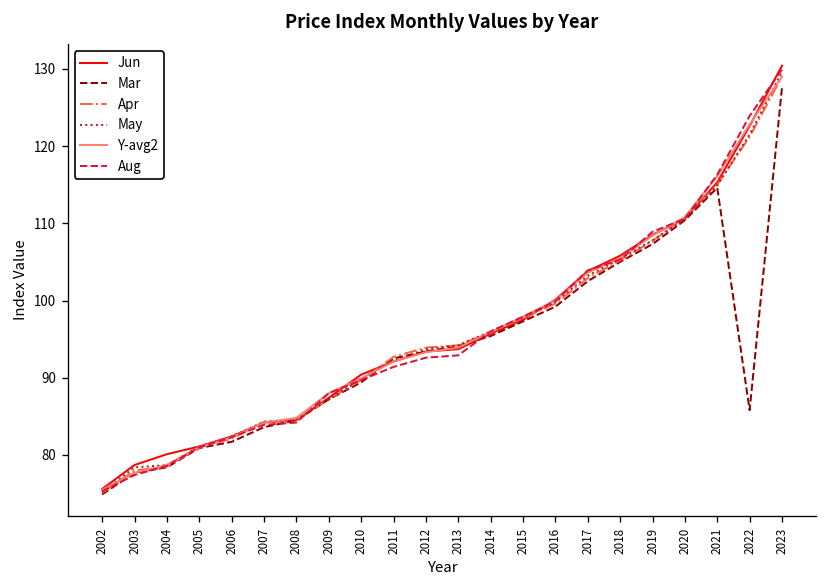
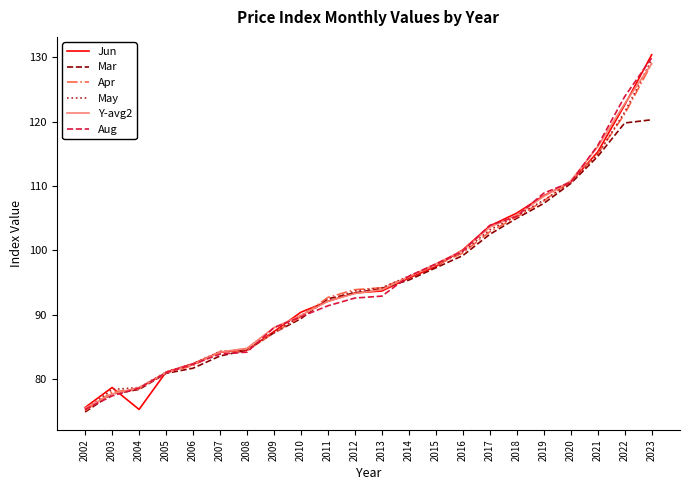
Jun, 2004: 80 -> 75
Mar, 2022: 86 -> 120
Mar, 2023: 128 -> 120
